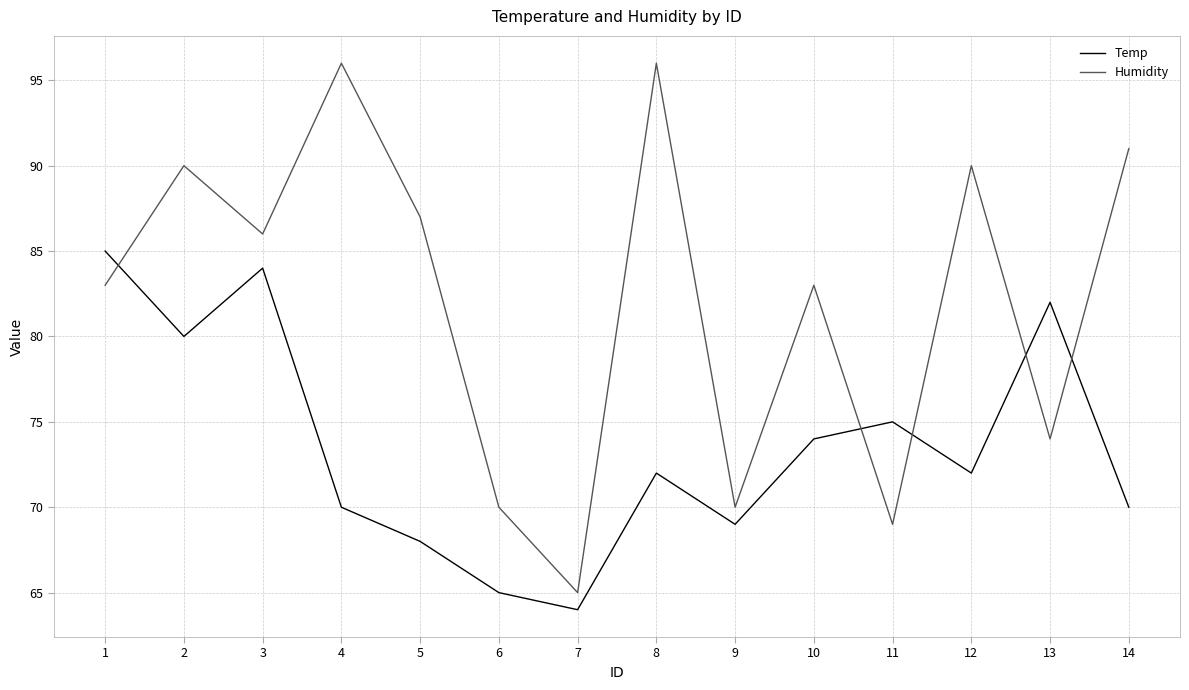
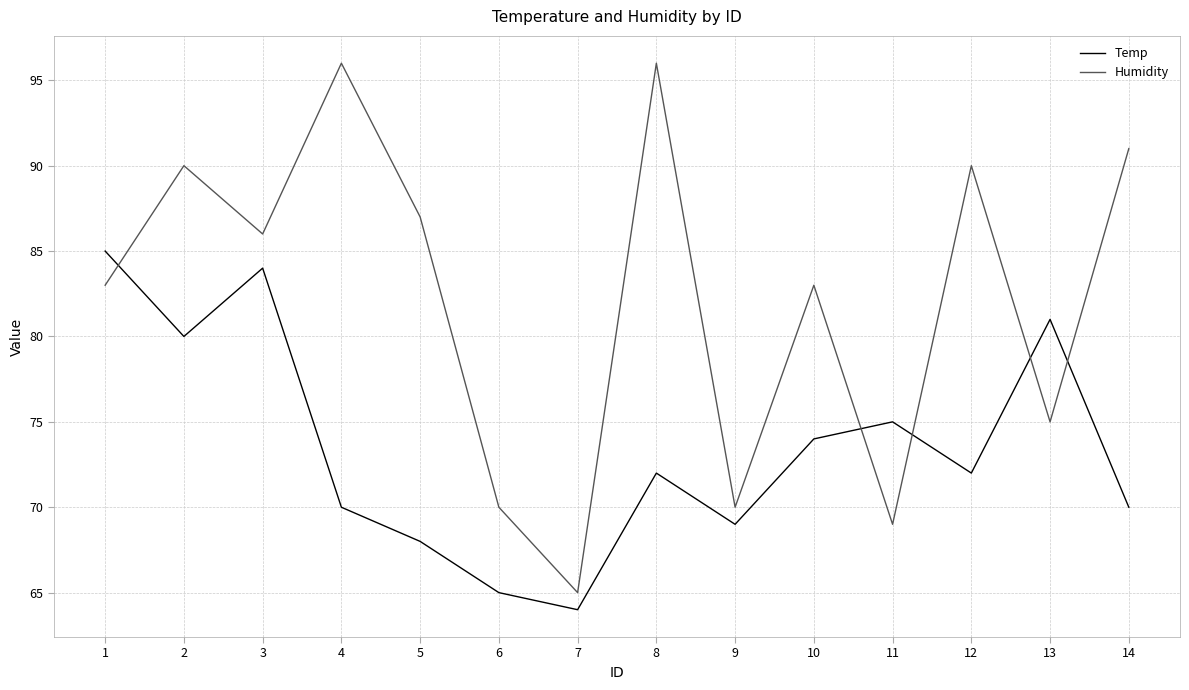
Temp, 13: 82 -> 81
Humidity, 13: 74 -> 75
